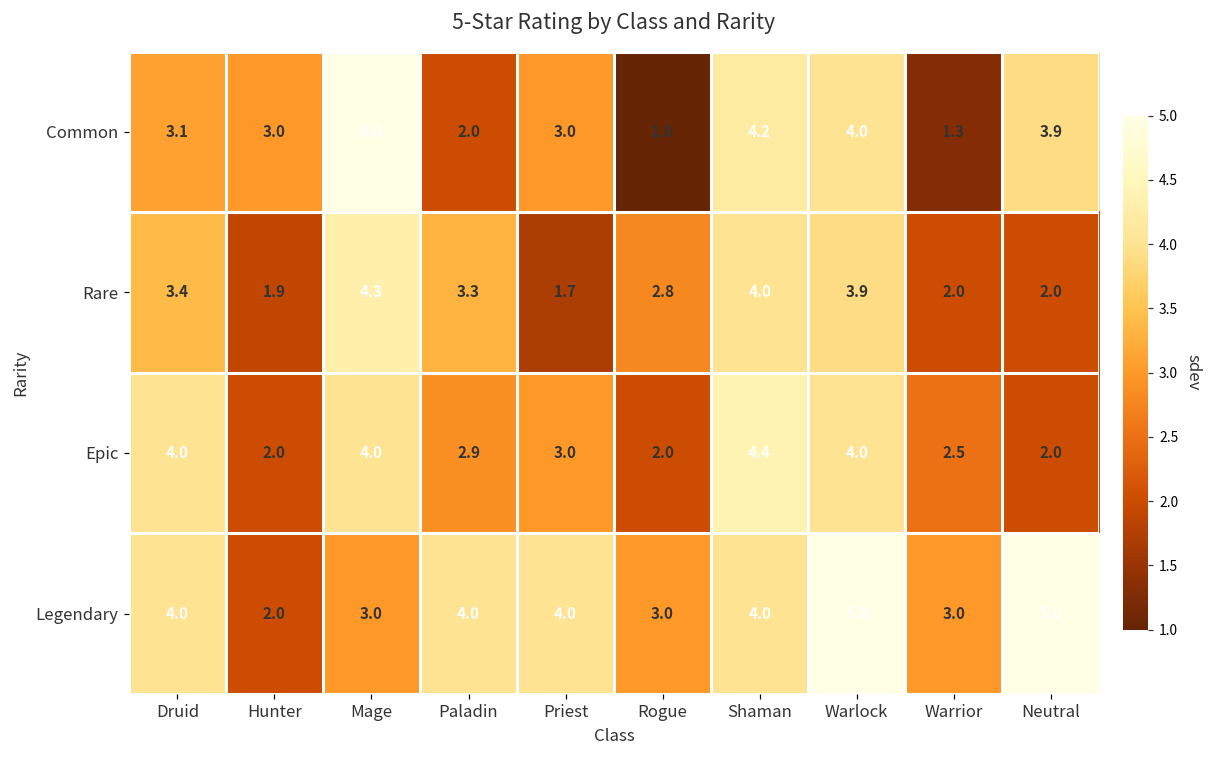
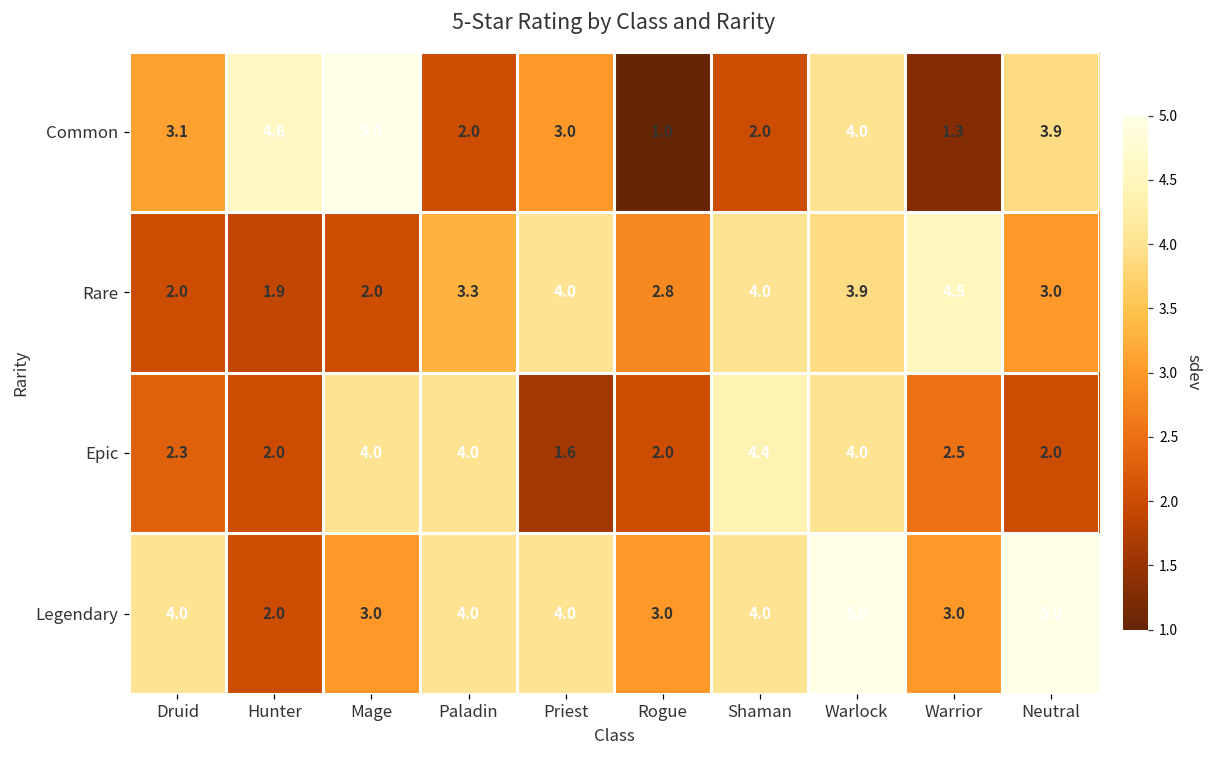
Common, Hunter: 3.0 -> 4.6
Common, Shaman: 4.2 -> 2.0
Rare, Druid: 3.4 -> 2.0
Rare, Mage: 4.3 -> 2.0
Rare, Priest: 1.7 -> 4.0
Rare, Warrior: 2.0 -> 4.5
Rare, Neutral: 2.0 -> 3.0
Epic, Druid: 4.0 -> 2.3
Epic, Paladin: 2.9 -> 4.0
Epic, Priest: 3.0 -> 1.6
